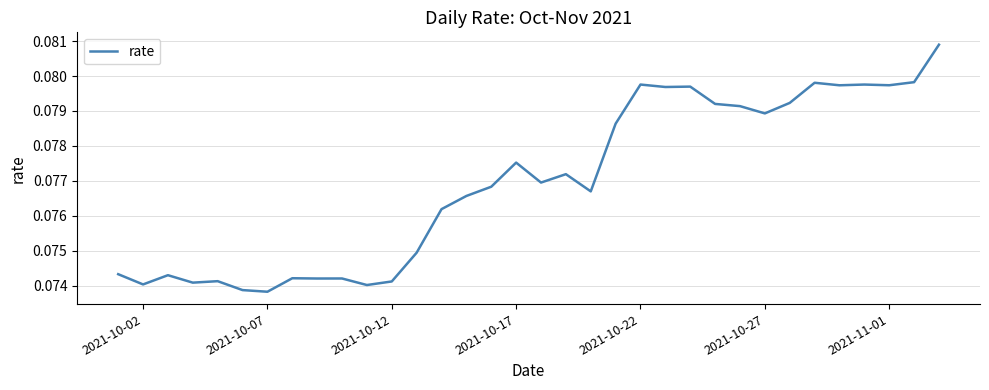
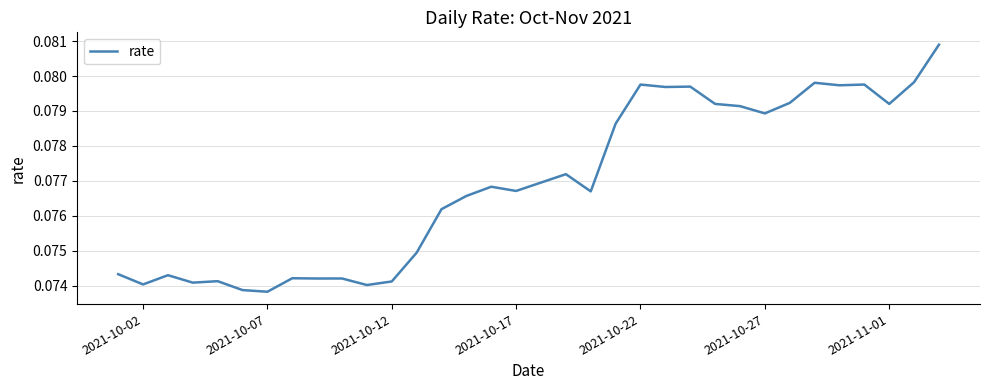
2021-10-17: 0.0775 -> 0.0767
2021-11-01: 0.0797 -> 0.0792
